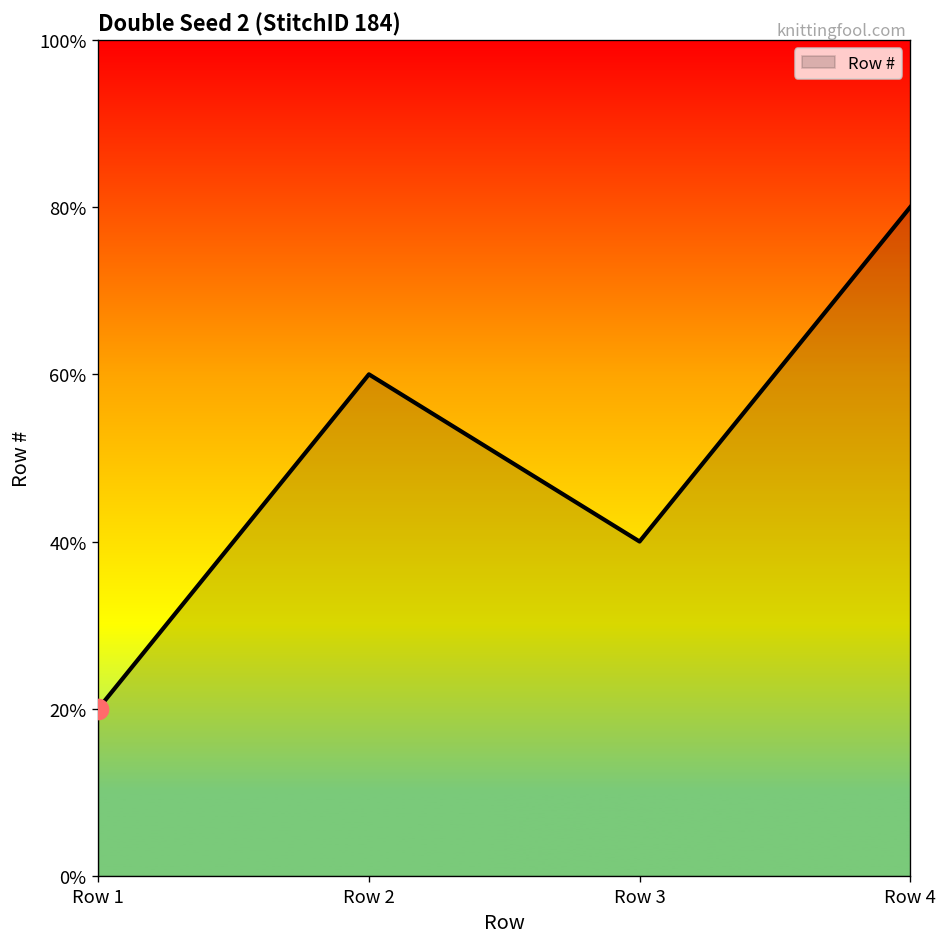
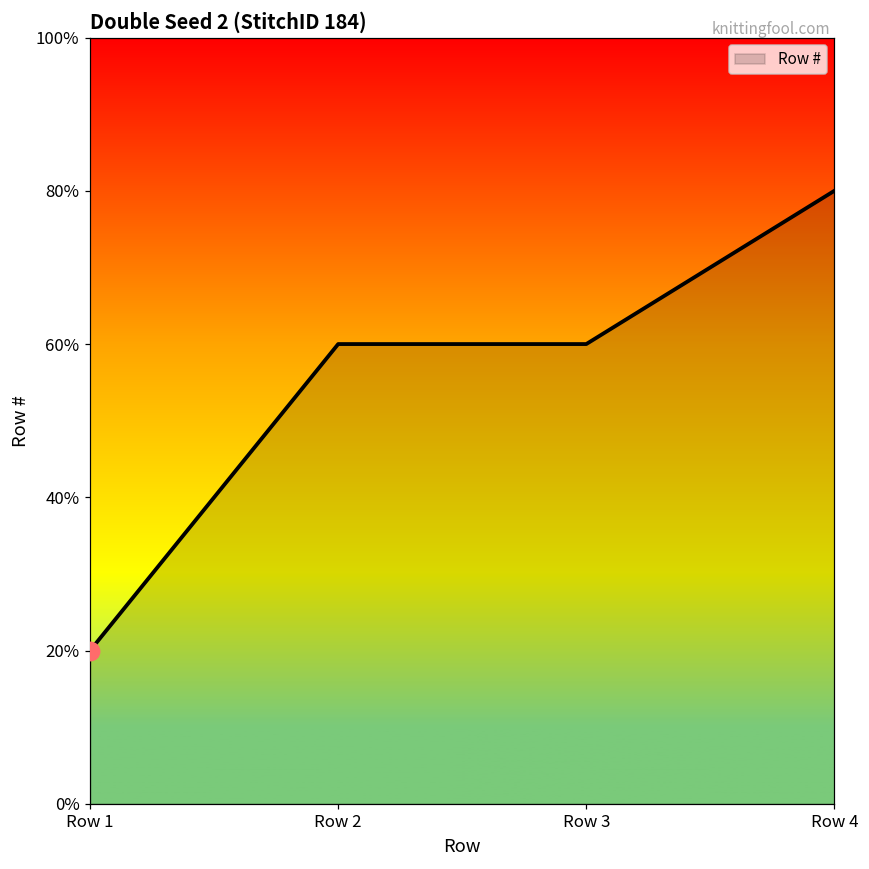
Row #, Row 3: 40% -> 60%
